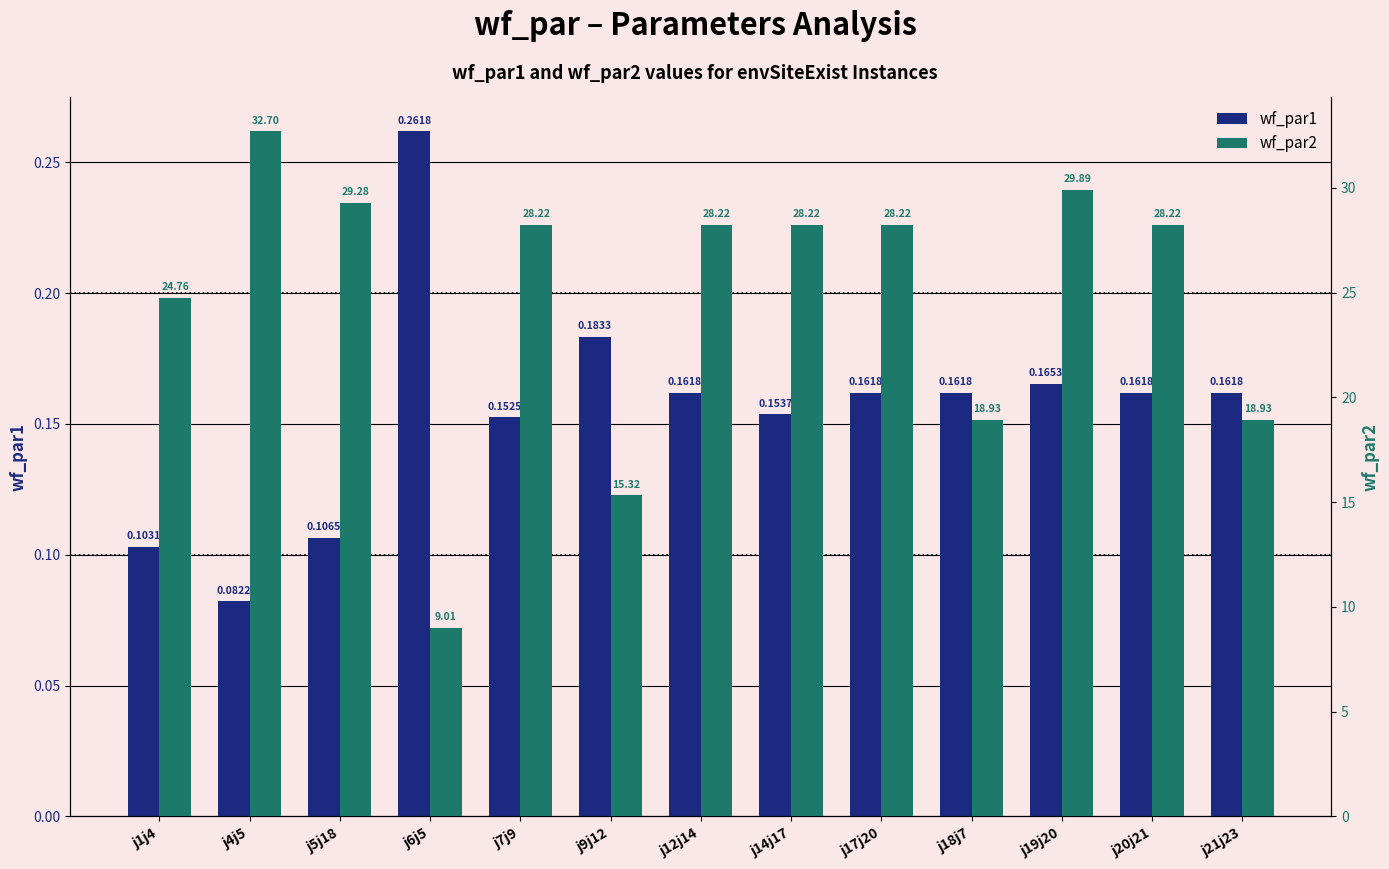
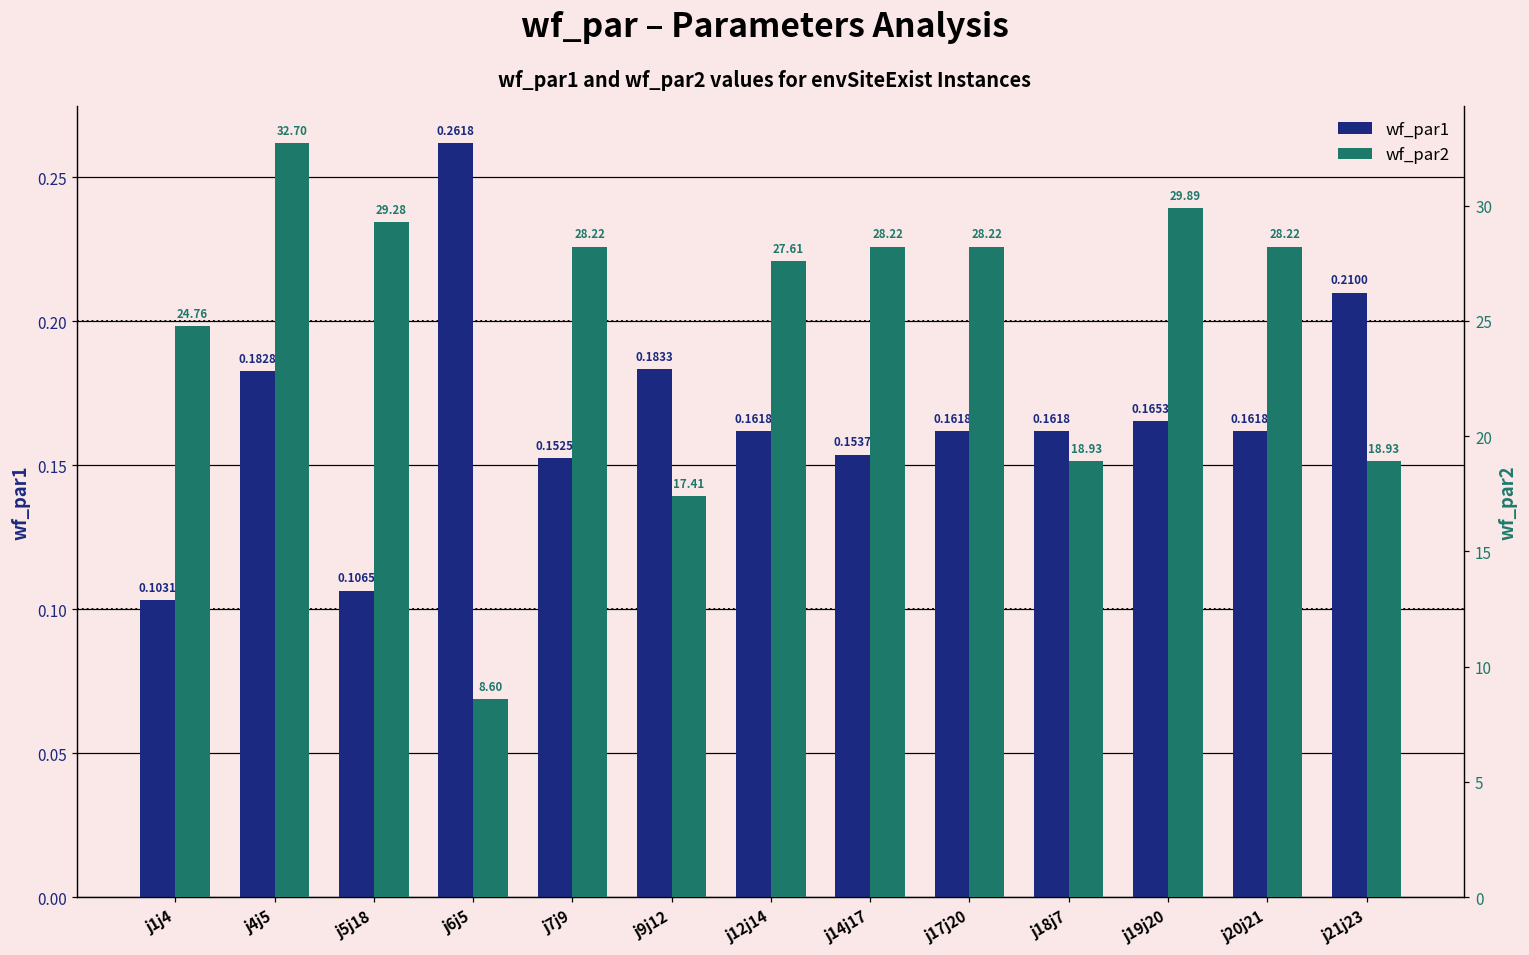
wf_par1, j4j5: 0.0822 -> 0.1828
wf_par1, j21j23: 0.1618 -> 0.2100
wf_par2, j6j5: 9.01 -> 8.60
wf_par2, j9j12: 15.32 -> 17.41
wf_par2, j12j14: 28.22 -> 27.61
